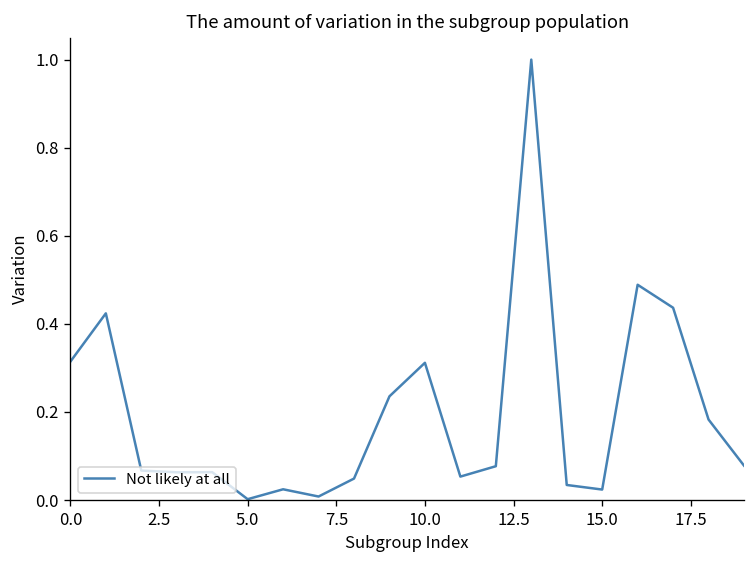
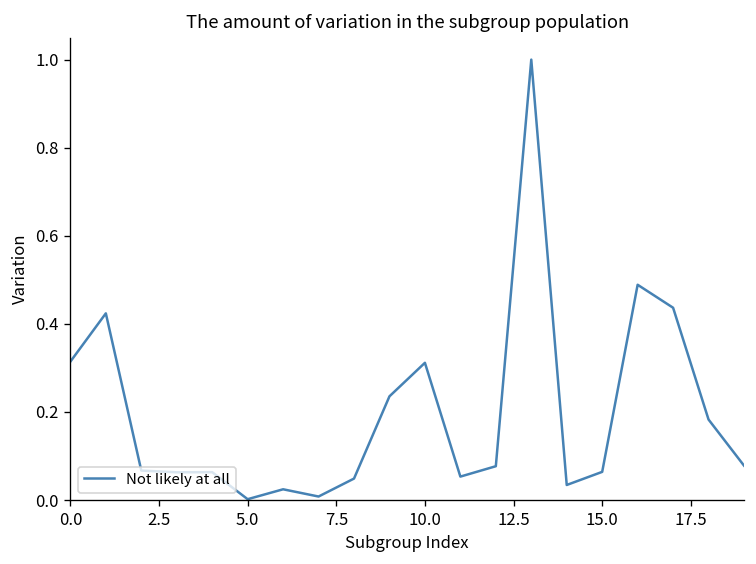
15.0: 0.02 -> 0.06
